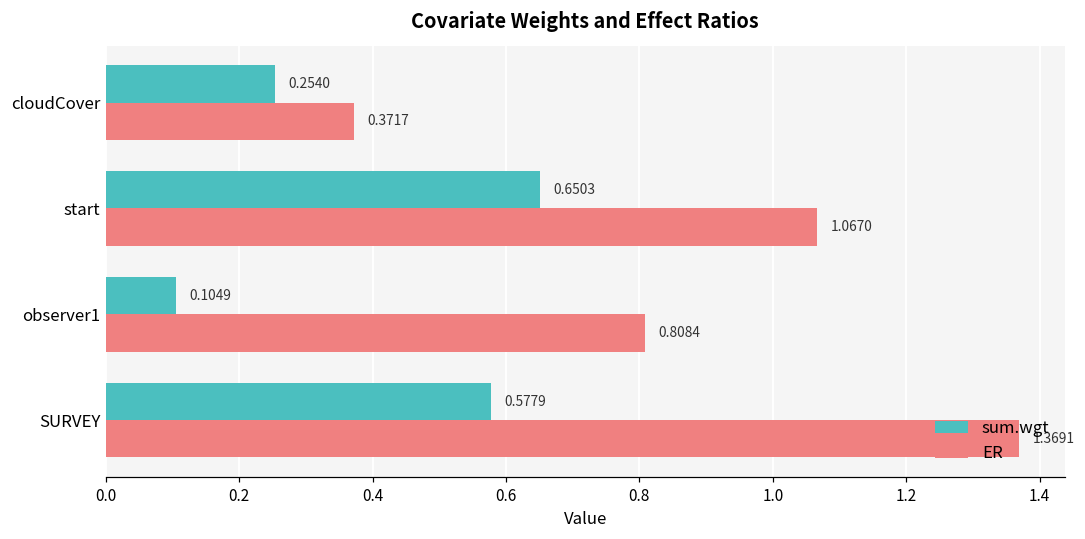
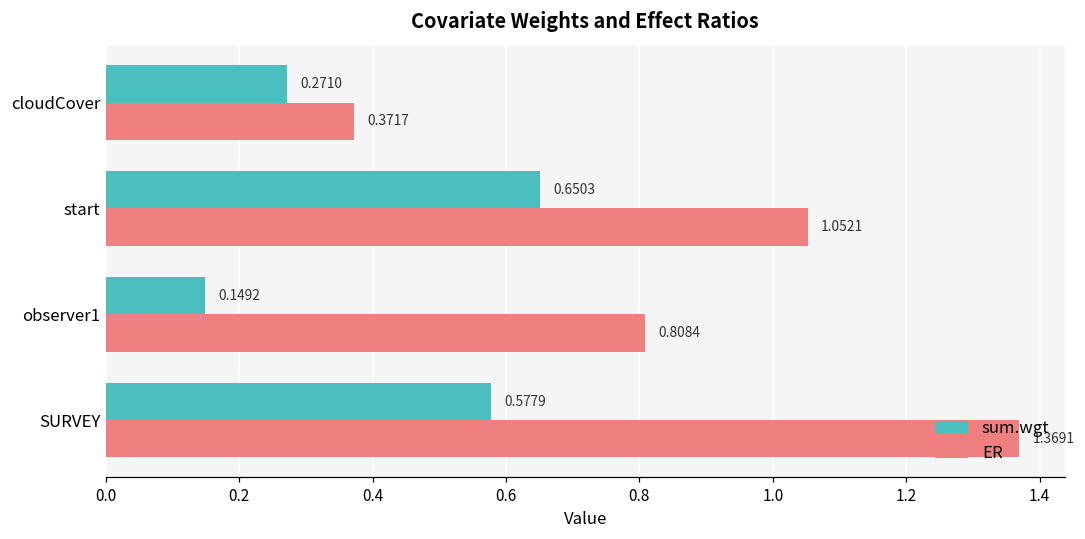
sum.wgt, cloudCover: 0.2540 -> 0.2710
ER, start: 1.0670 -> 1.0521
sum.wgt, observer1: 0.1049 -> 0.1492
